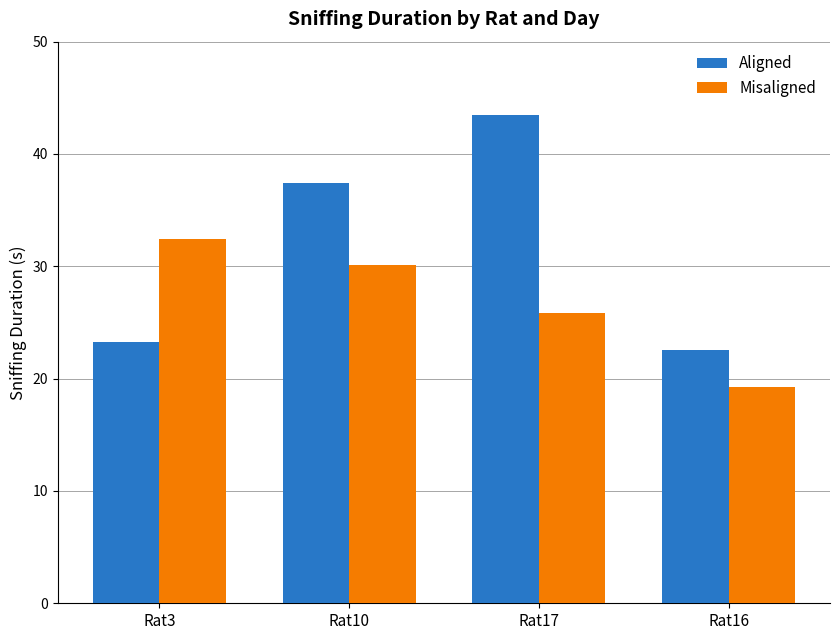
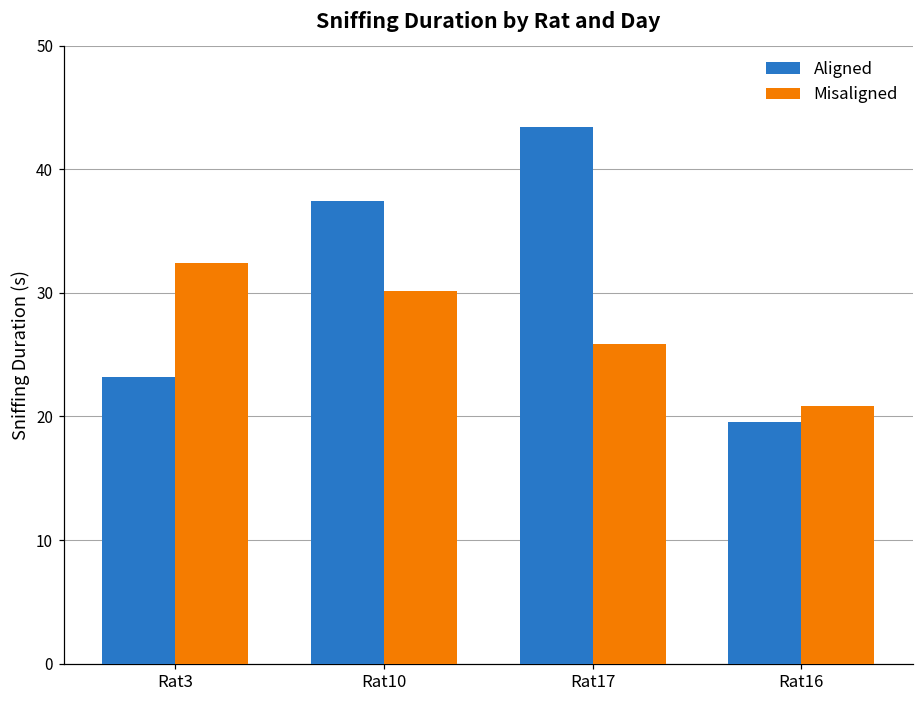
Aligned, Rat16: 22.6 -> 19.6
Misaligned, Rat16: 19.2 -> 20.8
